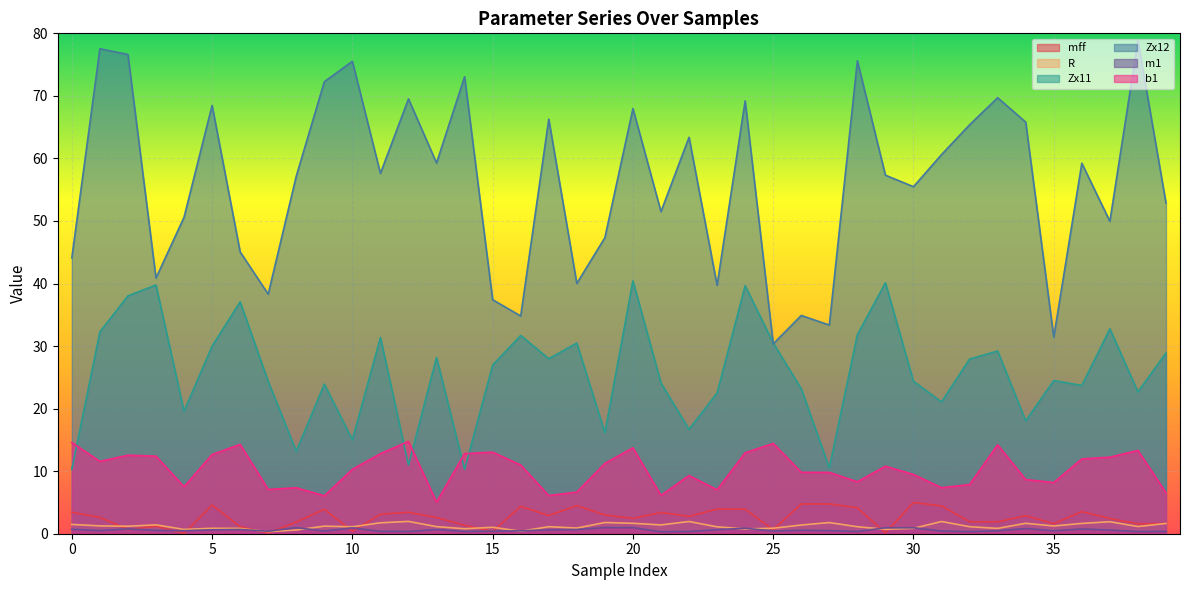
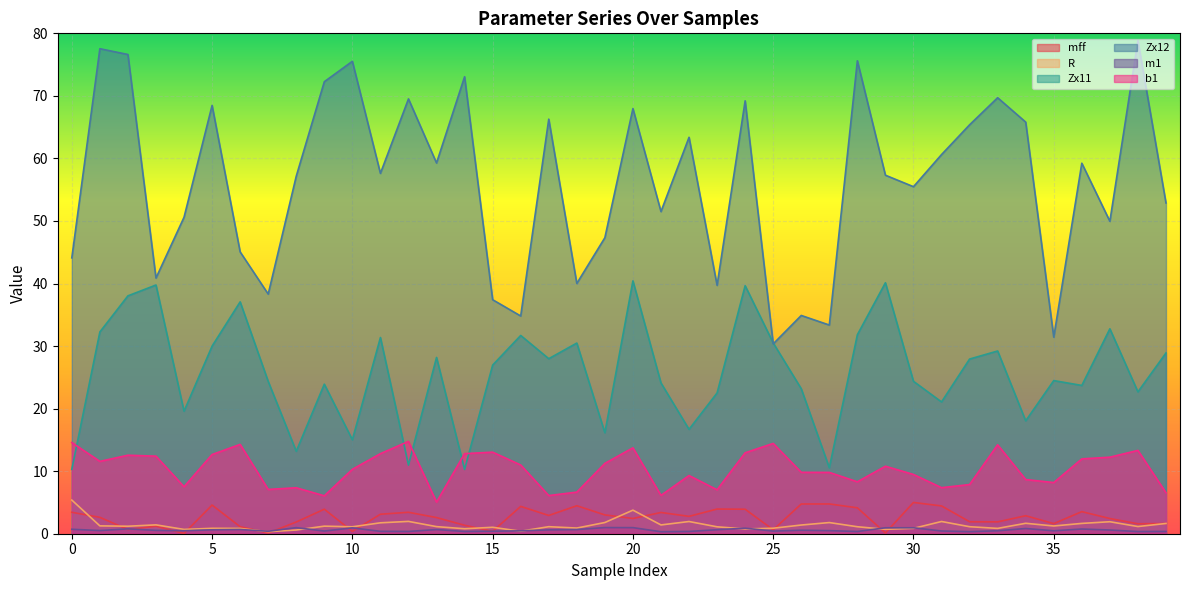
R, 0: 1 -> 5
R, 20: 2 -> 4
